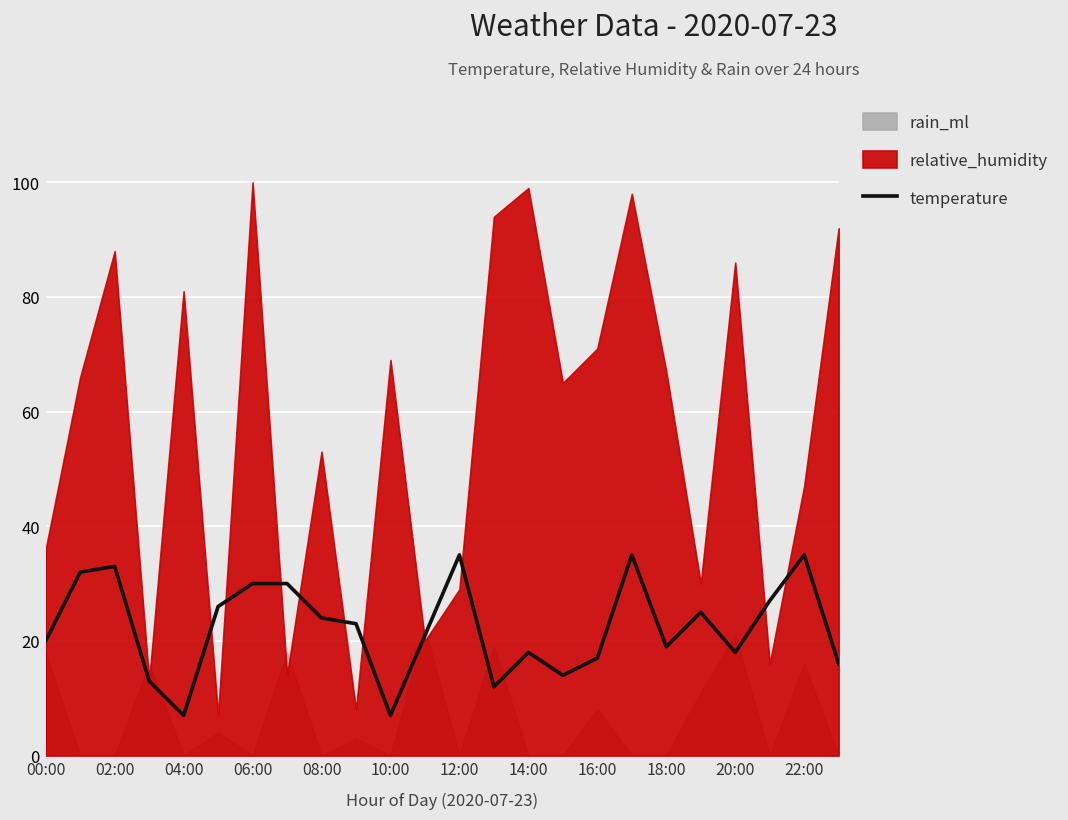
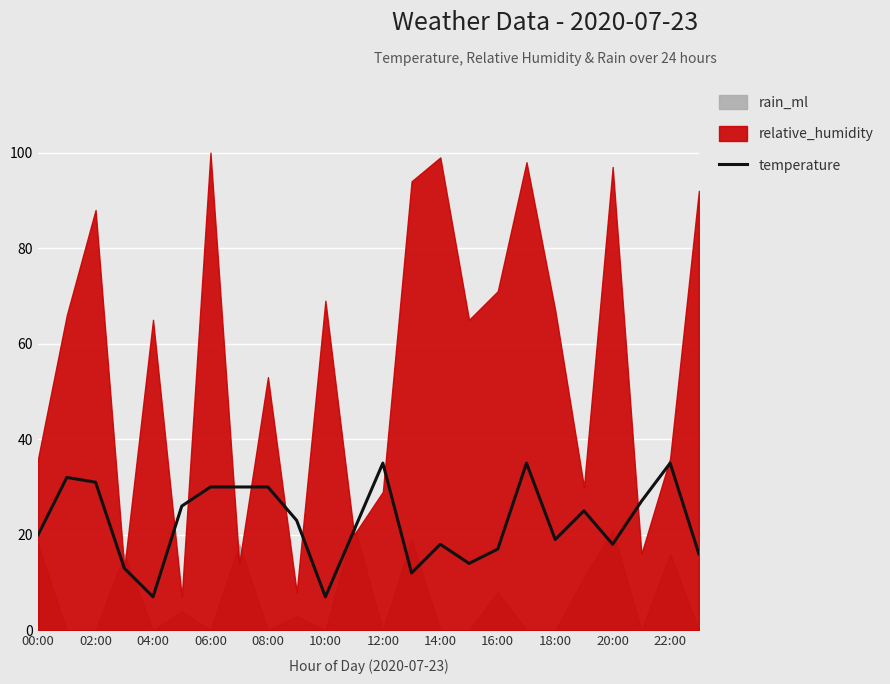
temperature, 02:00: 33 -> 31
relative_humidity, 04:00: 81 -> 65
temperature, 08:00: 24 -> 30
relative_humidity, 20:00: 86 -> 97
relative_humidity, 22:00: 47 -> 36
